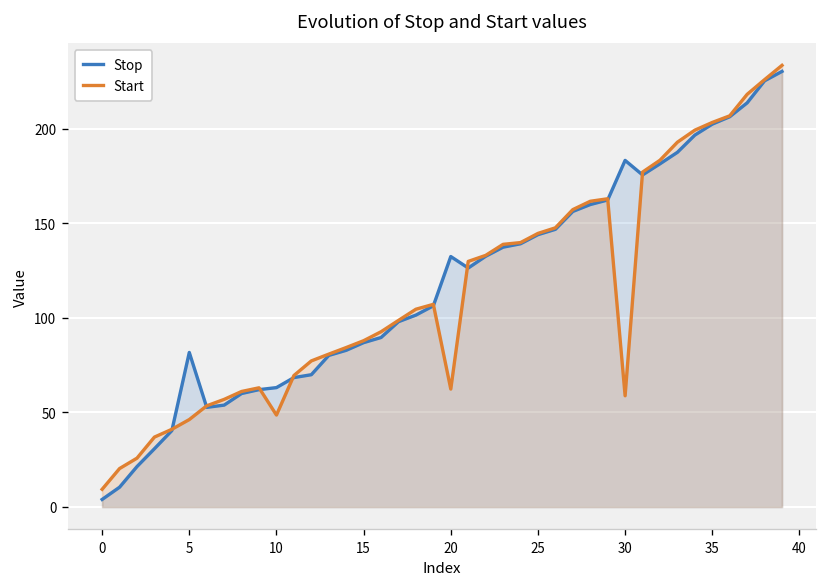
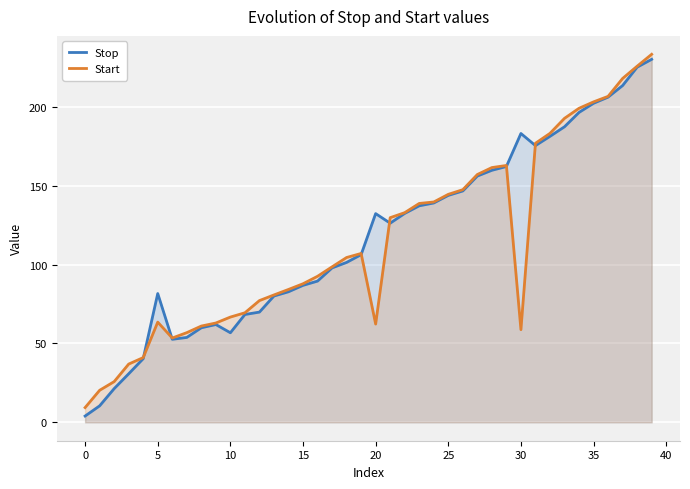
Start, 5: 46 -> 64
Stop, 10: 63 -> 57
Start, 10: 49 -> 67
